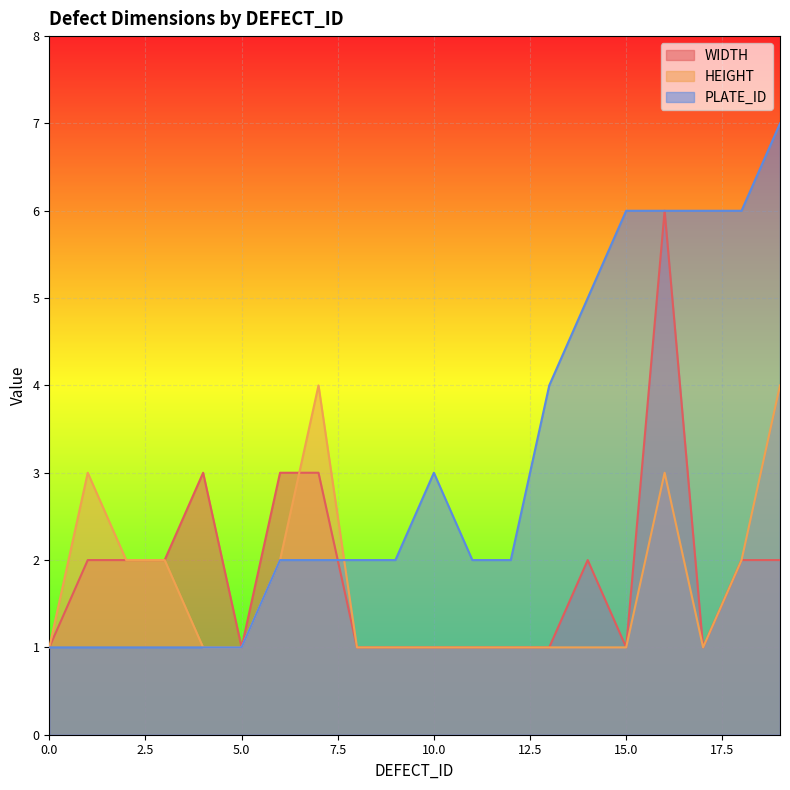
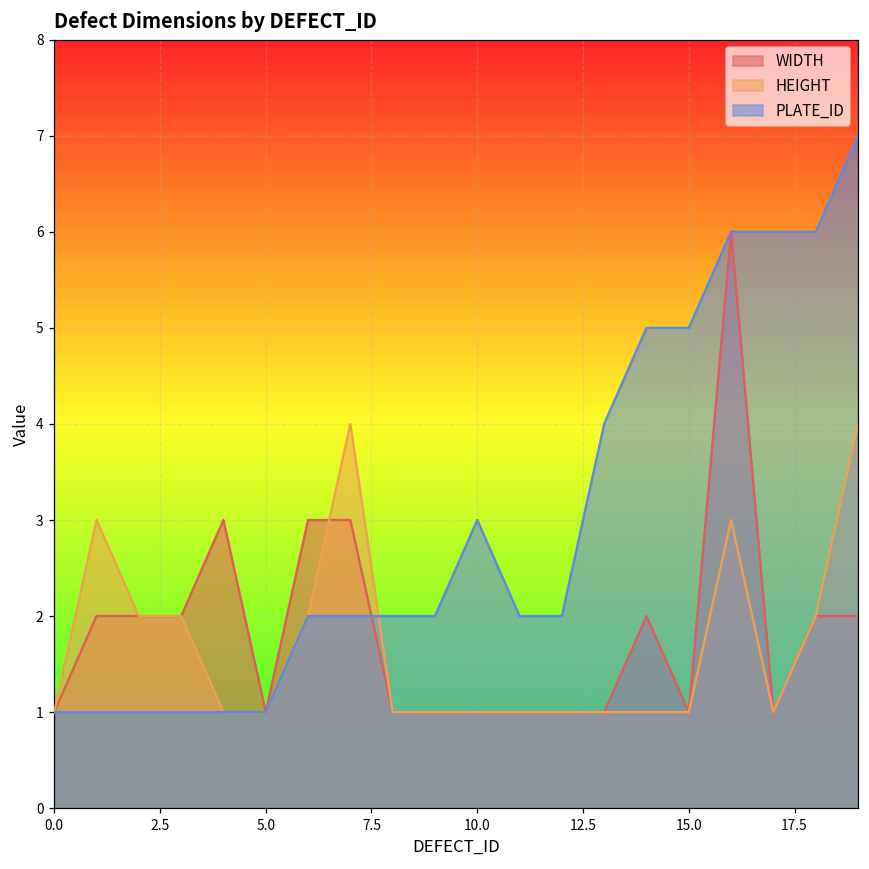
PLATE_ID, 15.0: 6 -> 5
